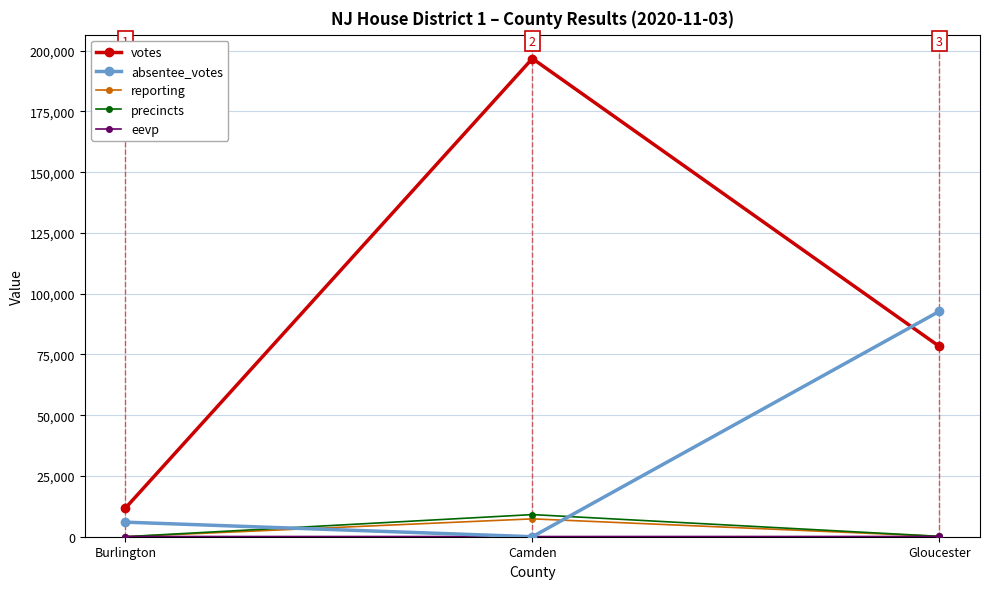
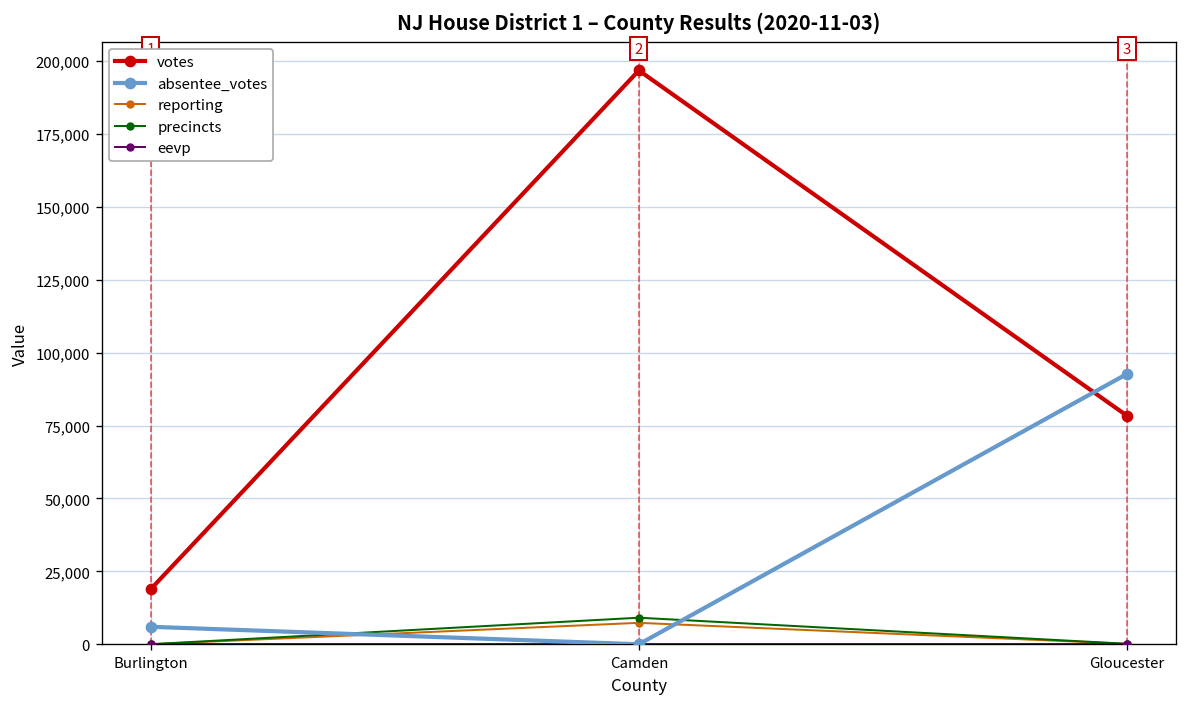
votes, Burlington: 12,000 -> 19,000
